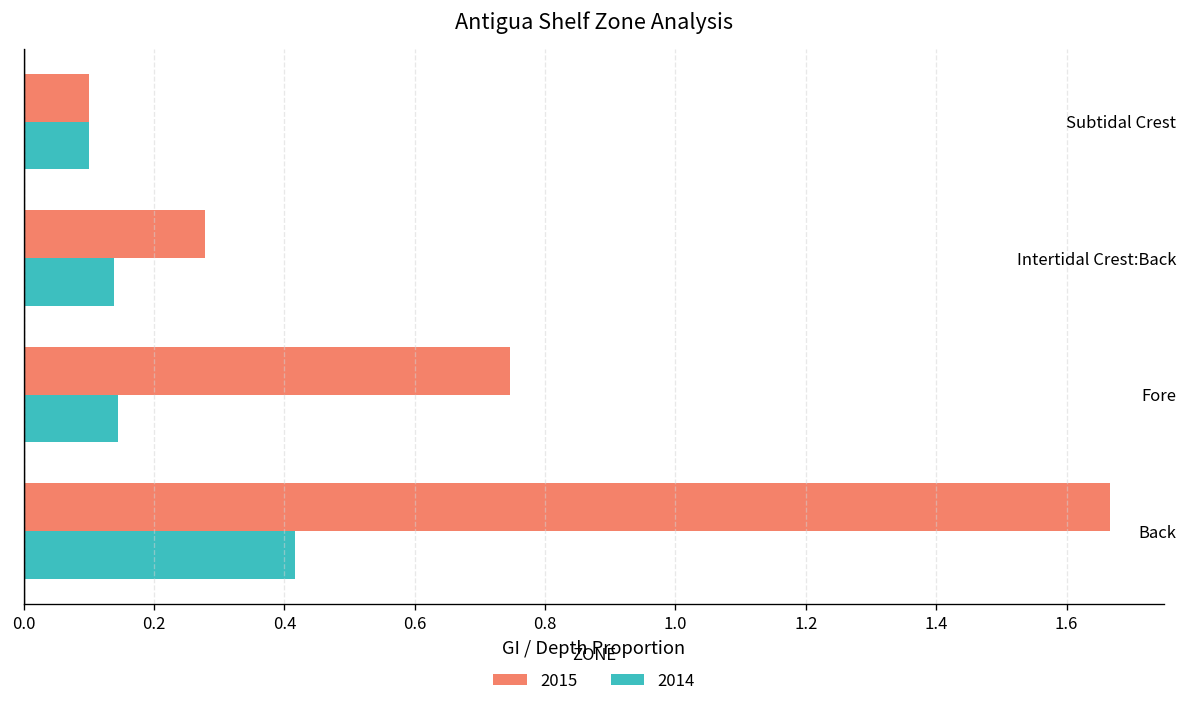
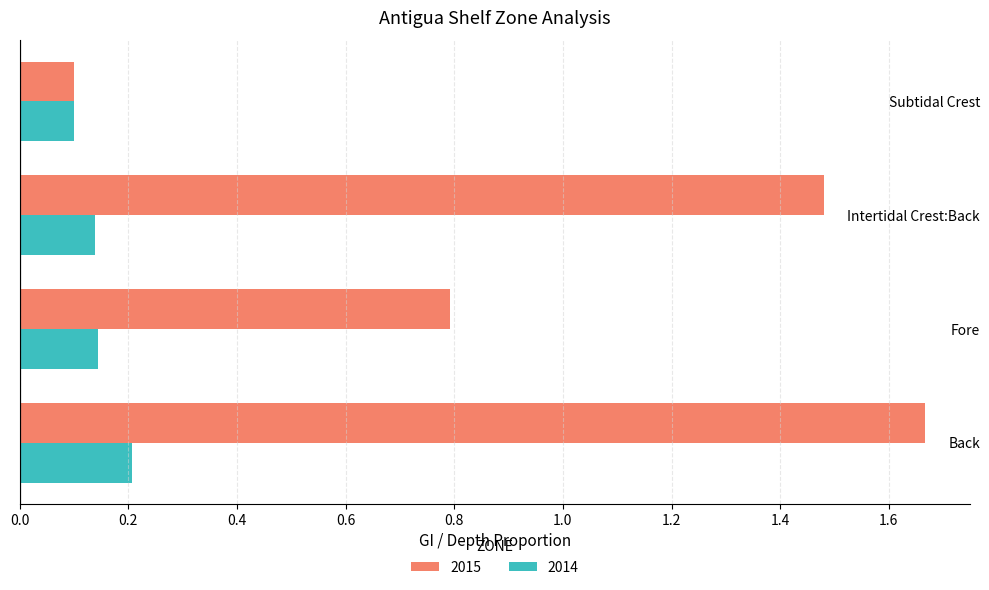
2015, Intertidal Crest:Back: 0.28 -> 1.48
2015, Fore: 0.75 -> 0.79
2014, Back: 0.42 -> 0.21
